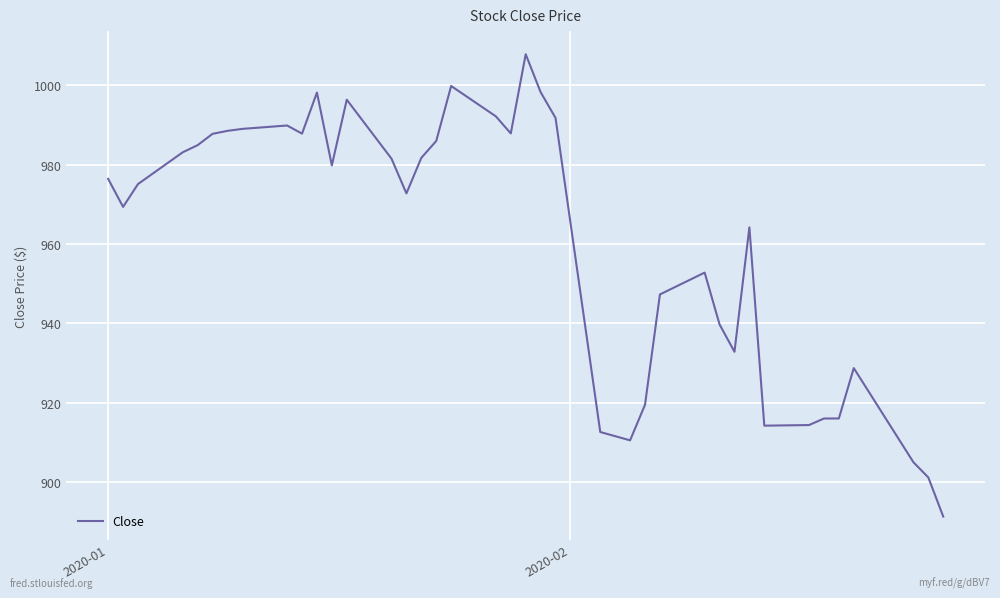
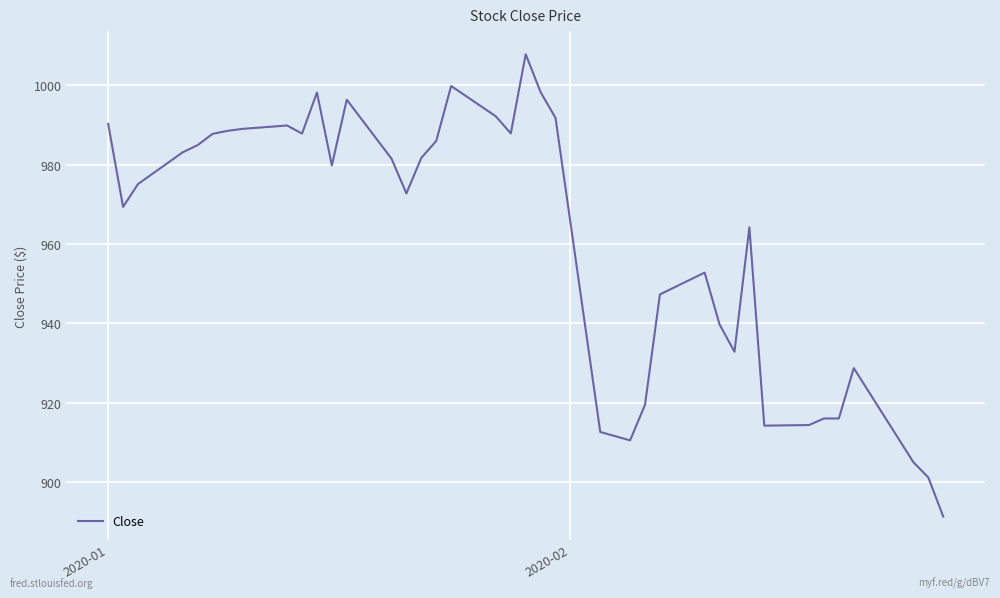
2020-01: 976 -> 990
